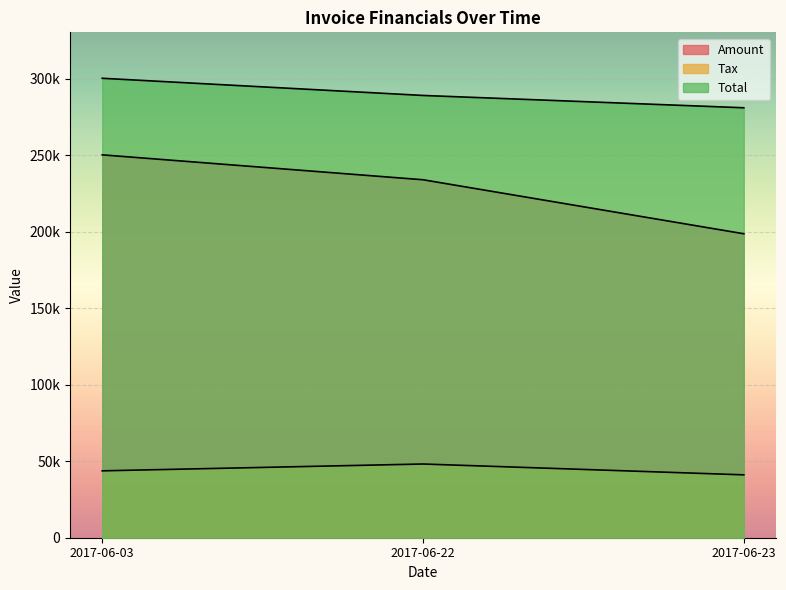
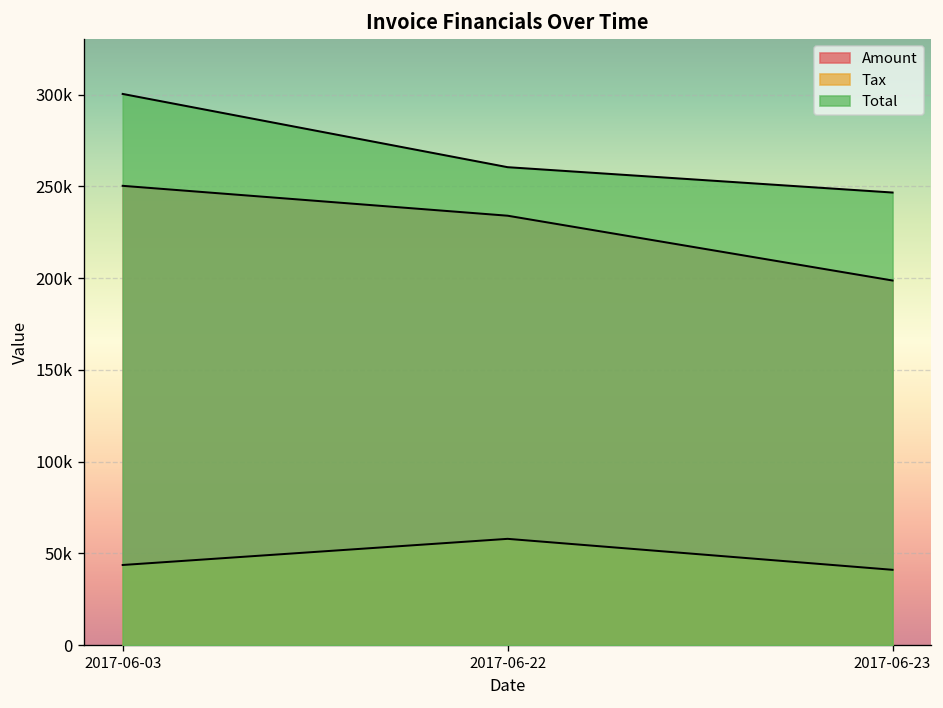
Tax, 2017-06-22: 48000 -> 58000
Total, 2017-06-22: 289000 -> 260000
Total, 2017-06-23: 281000 -> 247000
